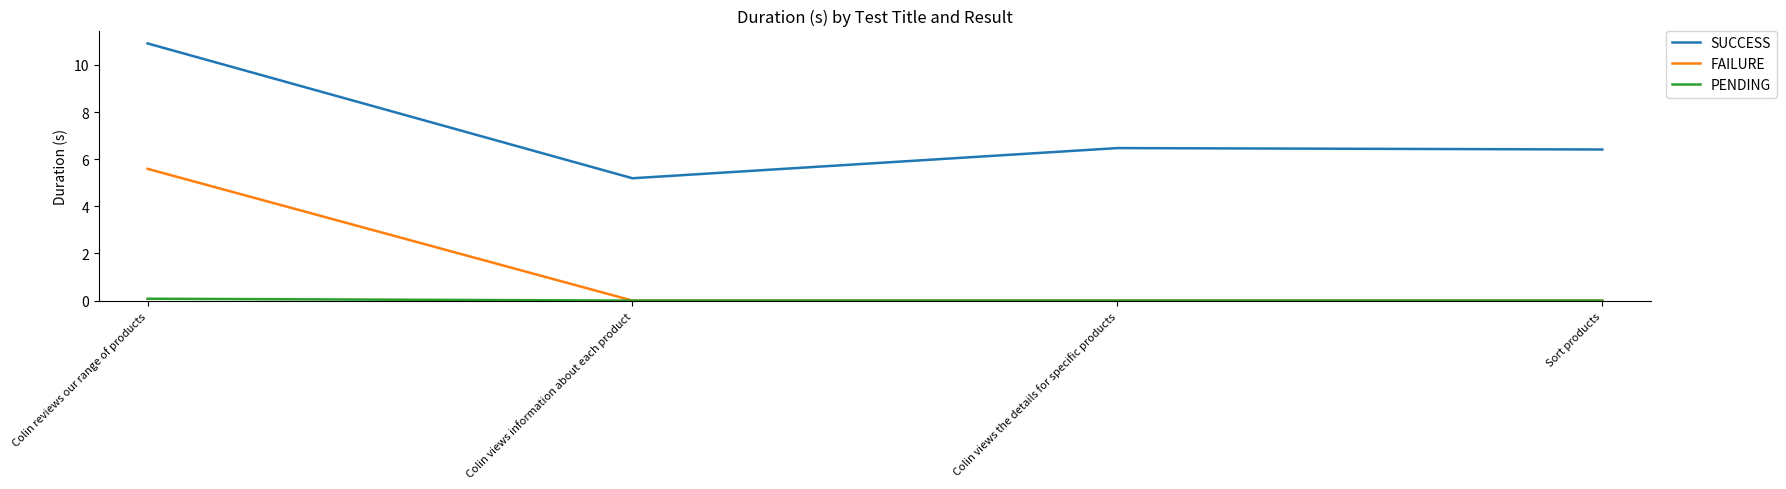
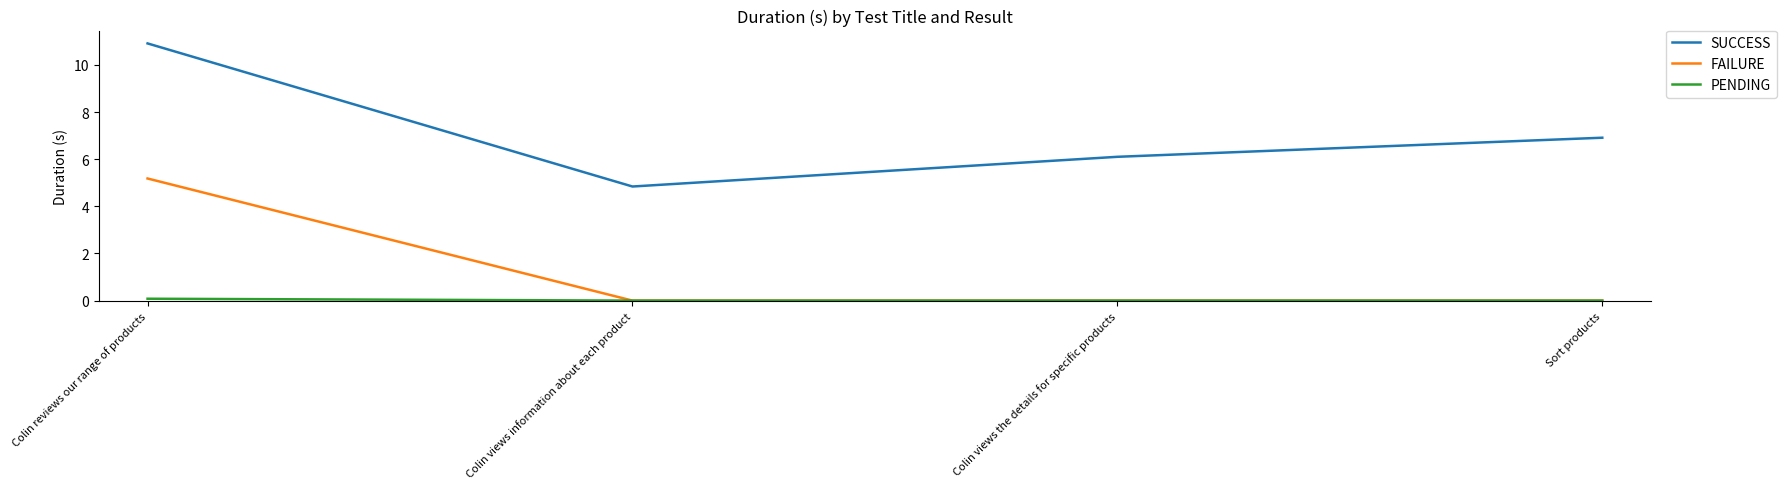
FAILURE, Colin reviews our range of products: 5.6 -> 5.2
SUCCESS, Colin views information about each product: 5.2 -> 4.8
SUCCESS, Colin views the details for specific products: 6.5 -> 6.1
SUCCESS, Sort products: 6.4 -> 6.9
